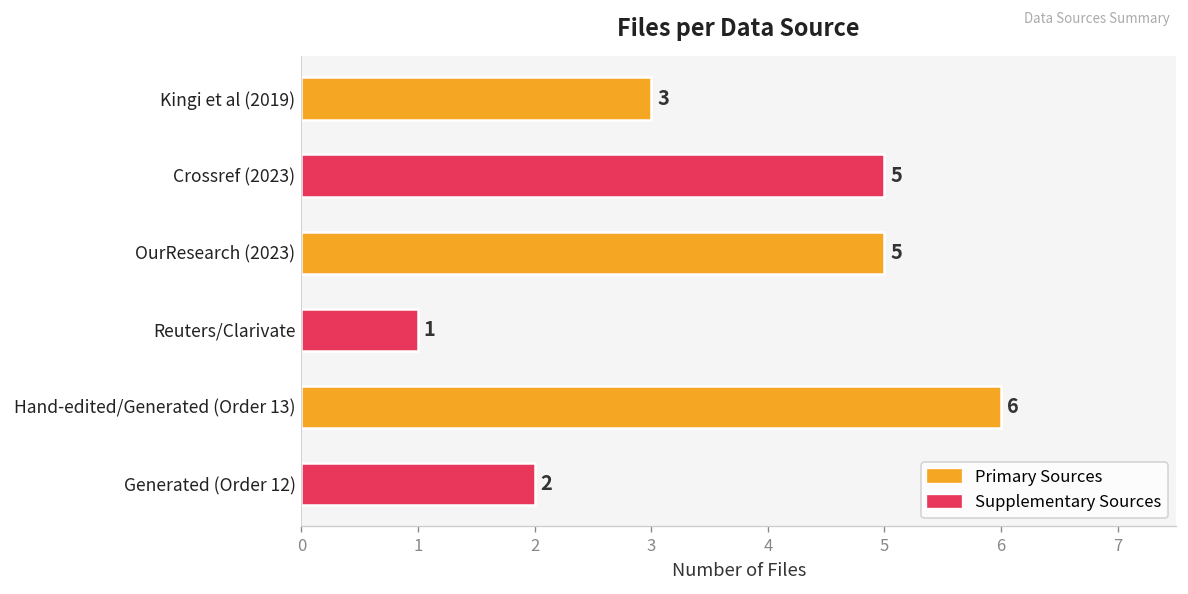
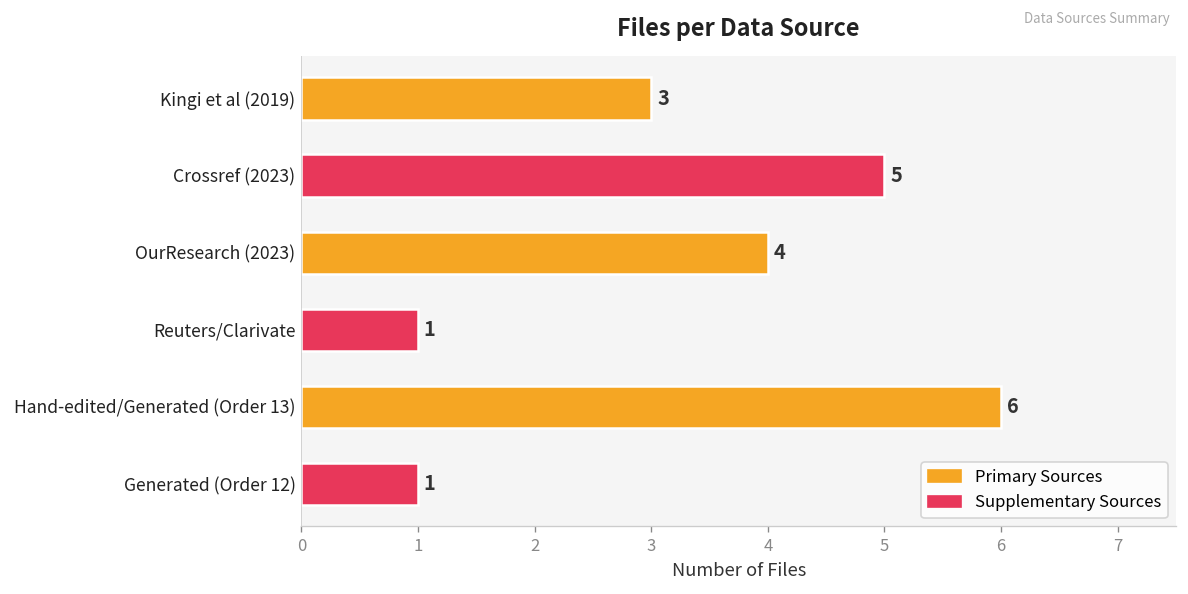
OurResearch (2023): 5 -> 4
Generated (Order 12): 2 -> 1
